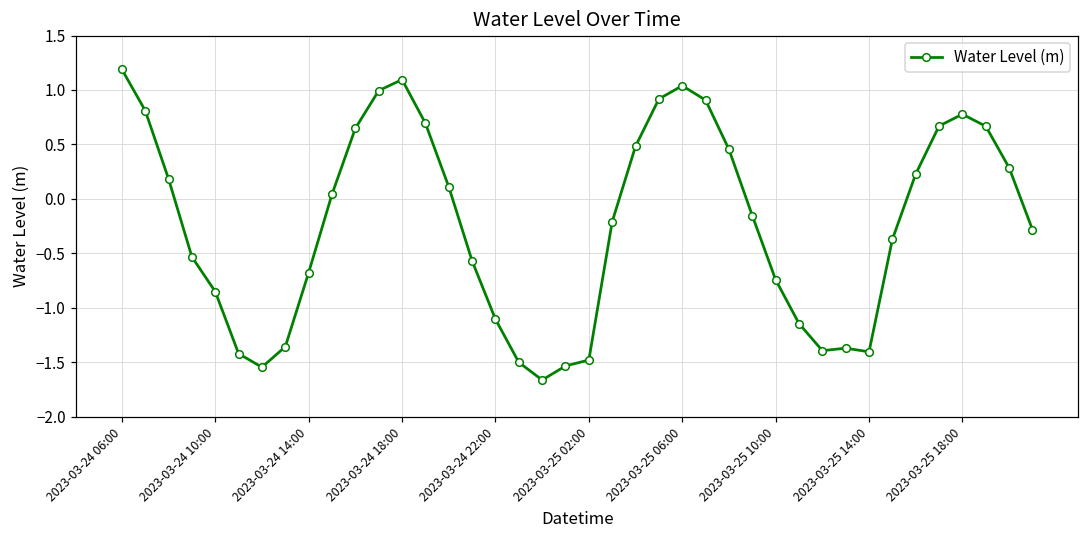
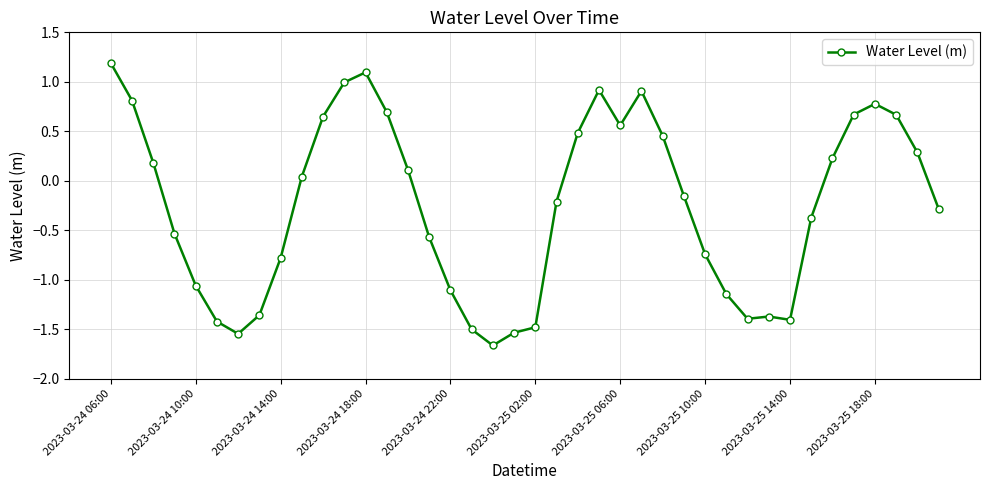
2023-03-24 10:00: -0.9 -> -1.1
2023-03-24 14:00: -0.7 -> -0.8
2023-03-25 06:00: 1.0 -> 0.6
